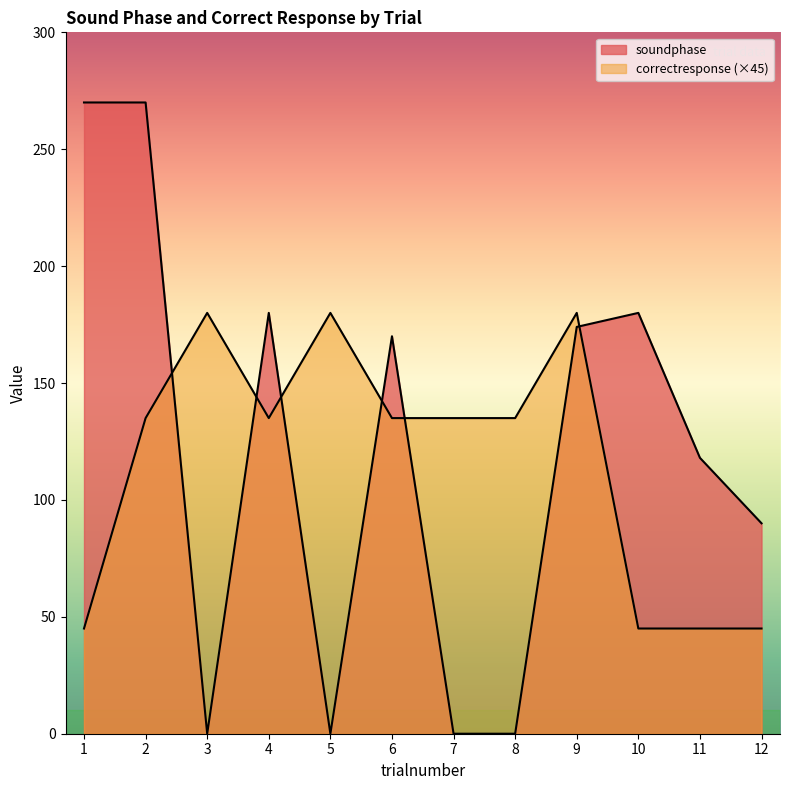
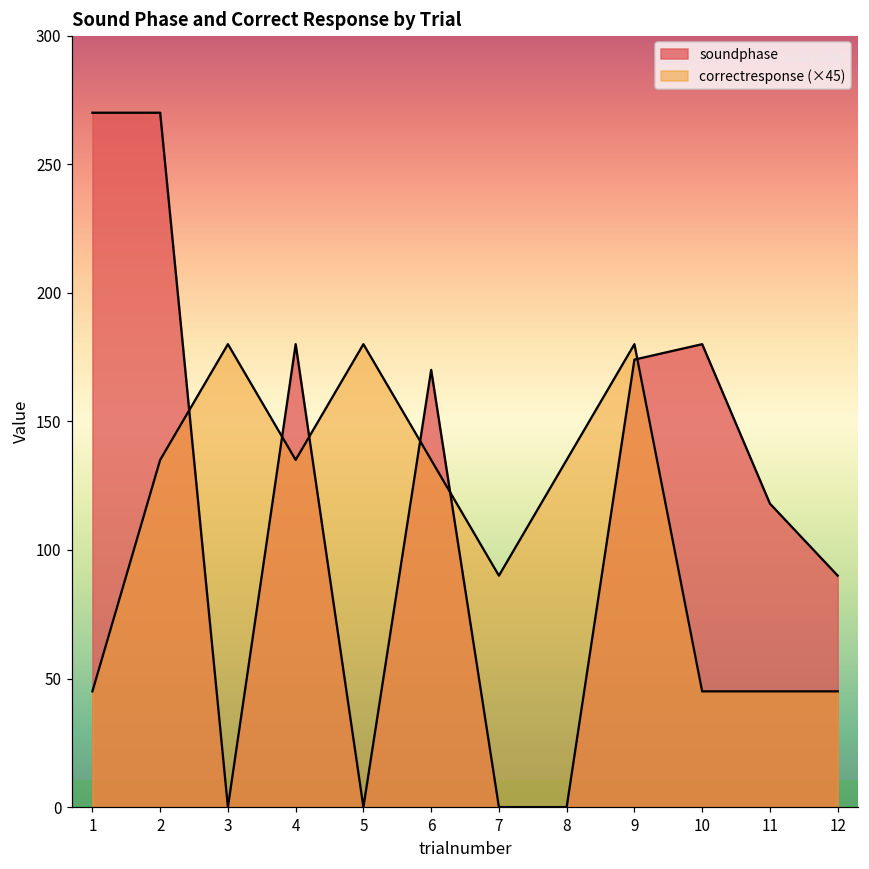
correctresponse (×45), 7: 135 -> 90
